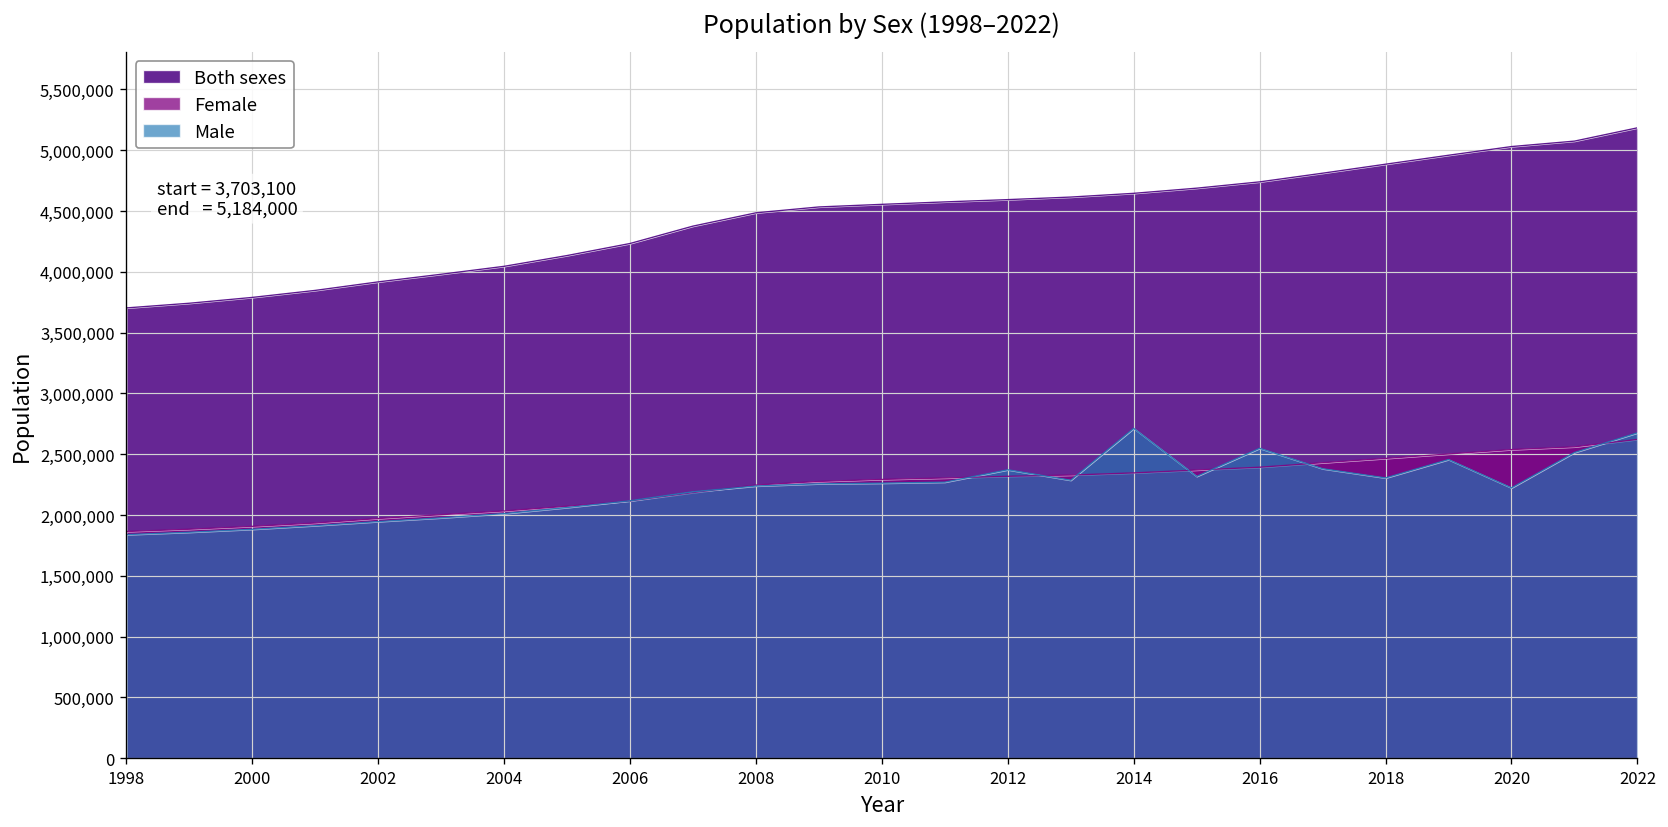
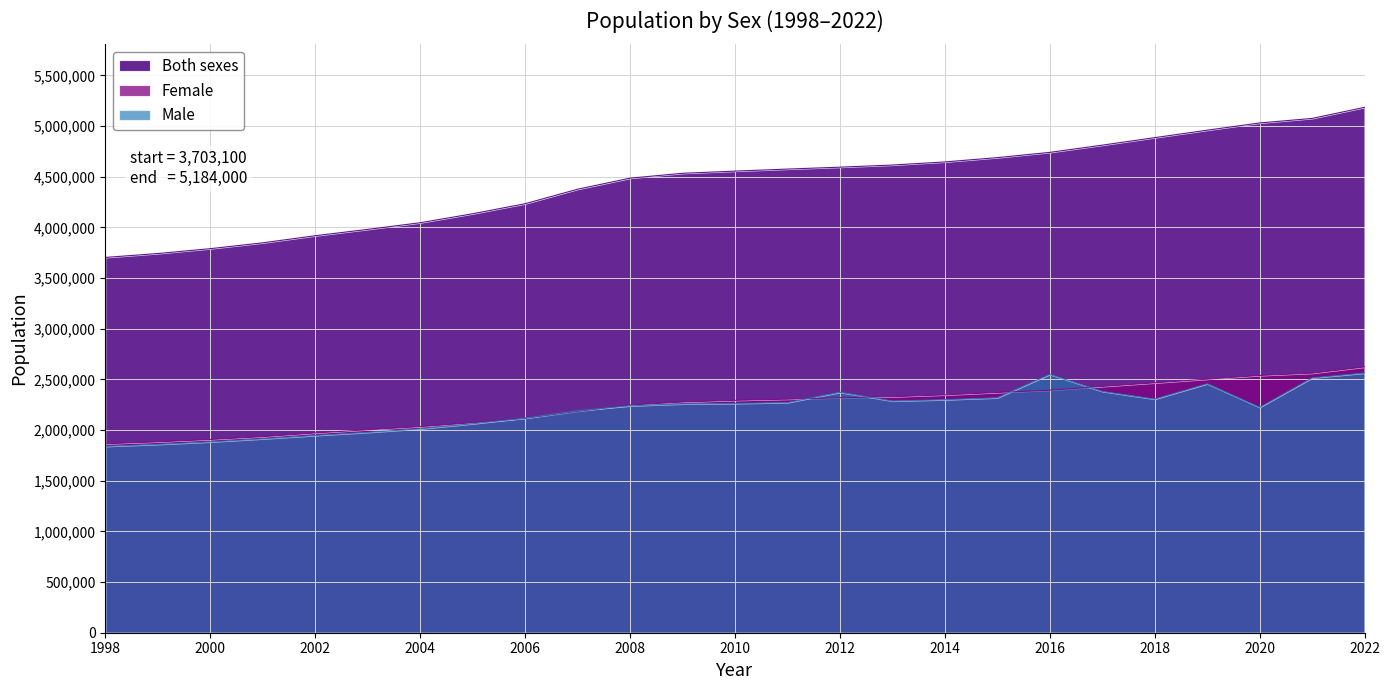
Male, 2014: 2,710,000 -> 2,300,000
Male, 2022: 2,680,000 -> 2,560,000
